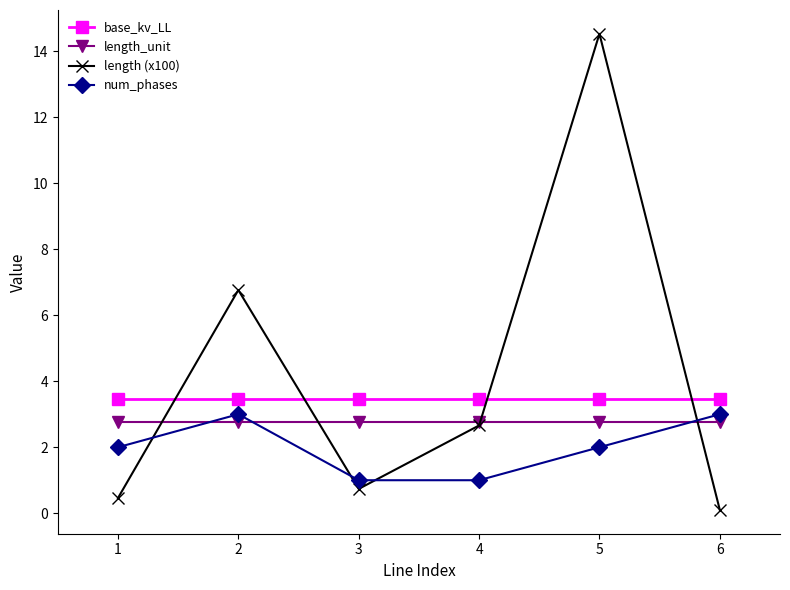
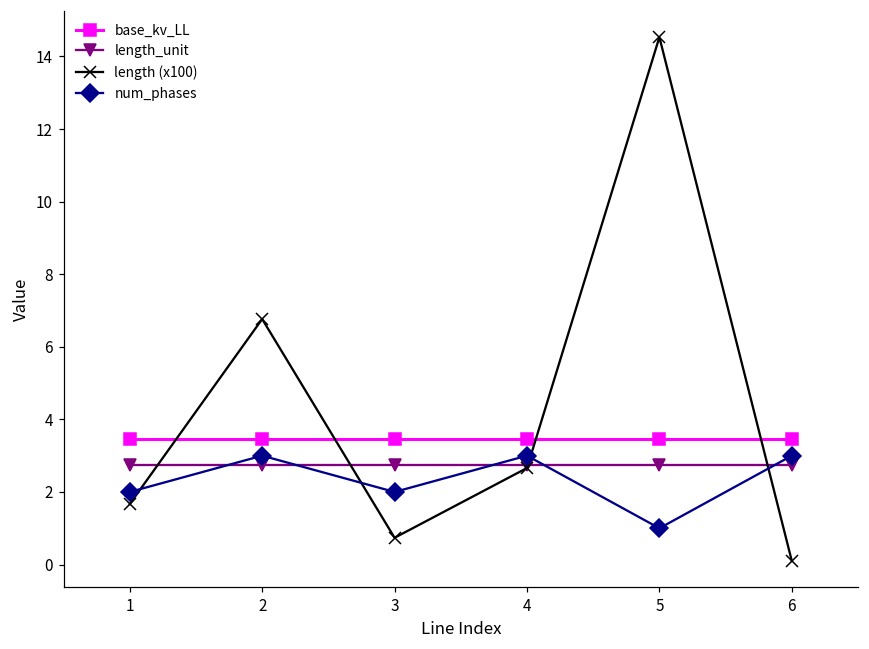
length (x100), 1: 0.5 -> 1.7
num_phases, 3: 1 -> 2
num_phases, 4: 1 -> 3
num_phases, 5: 2 -> 1
